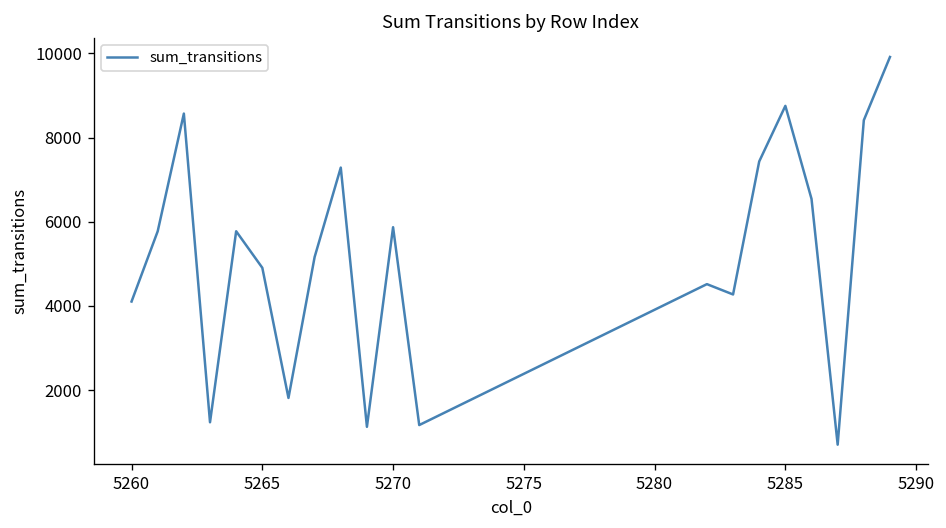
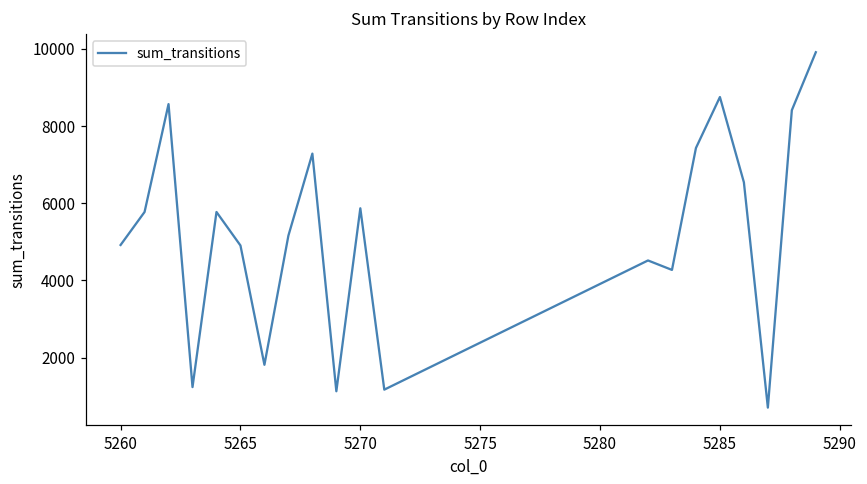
5260: 4100 -> 4900
